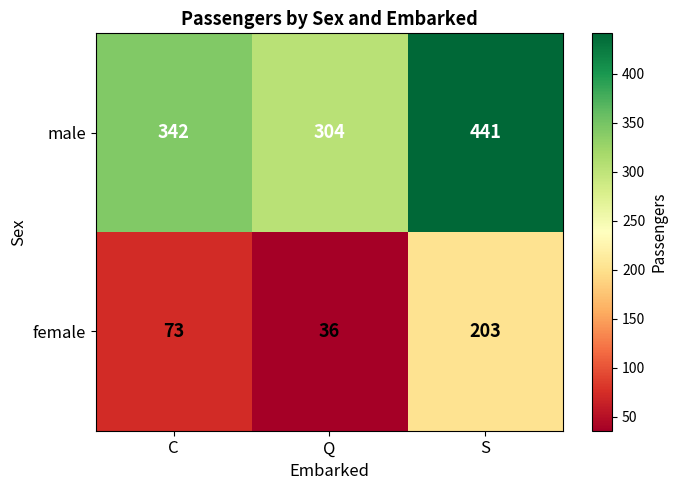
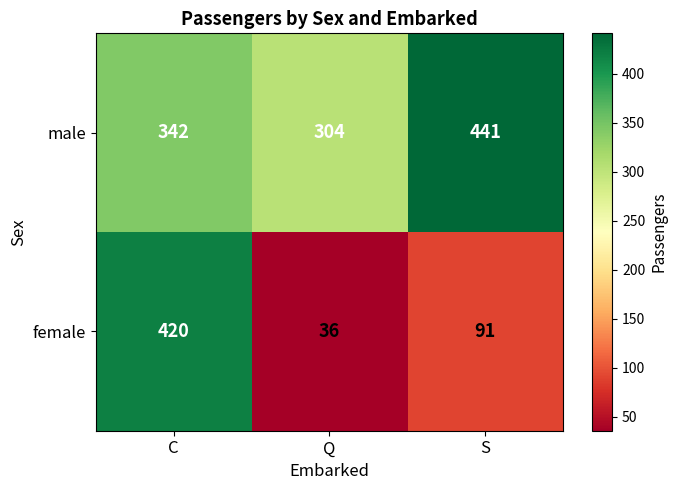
female, C: 73 -> 420
female, S: 203 -> 91
